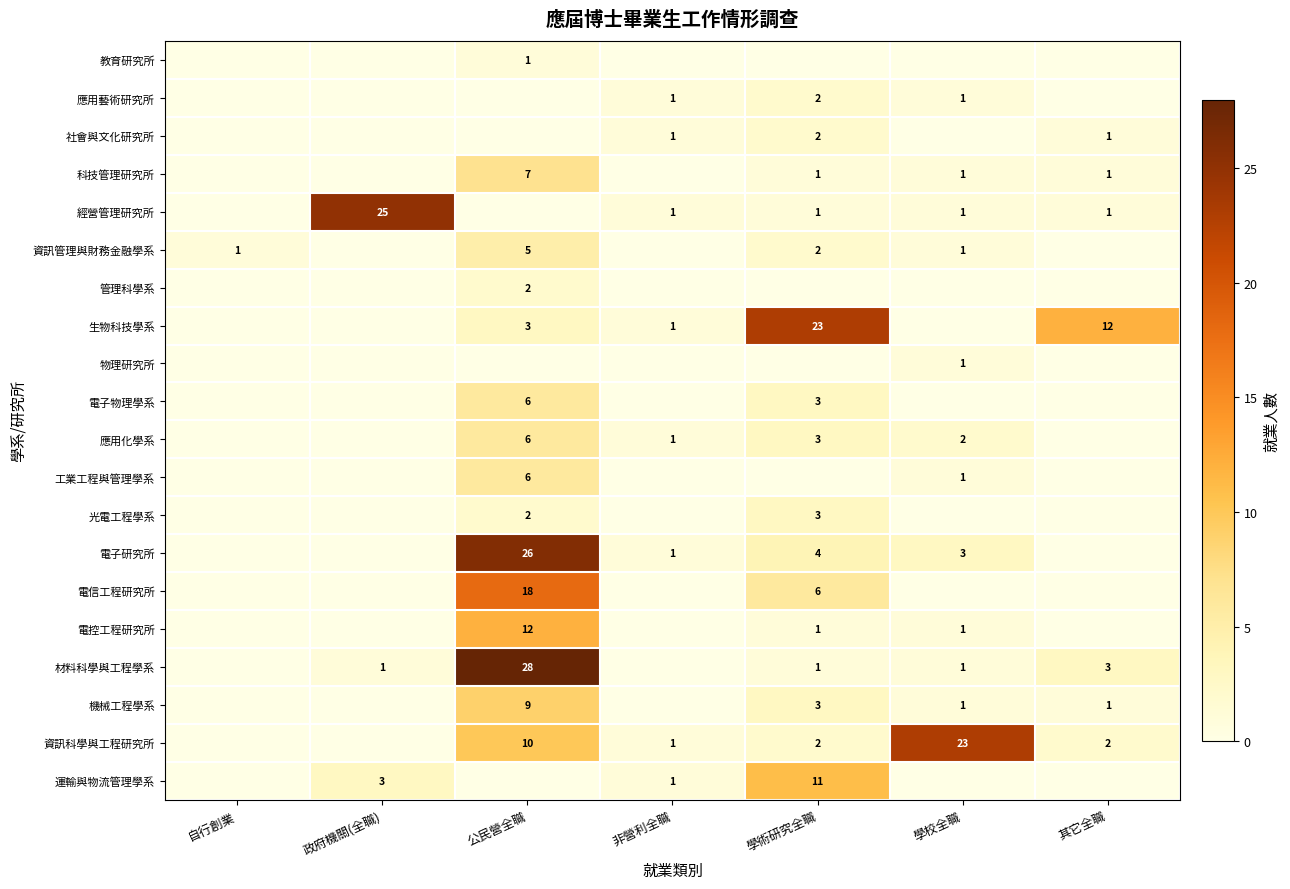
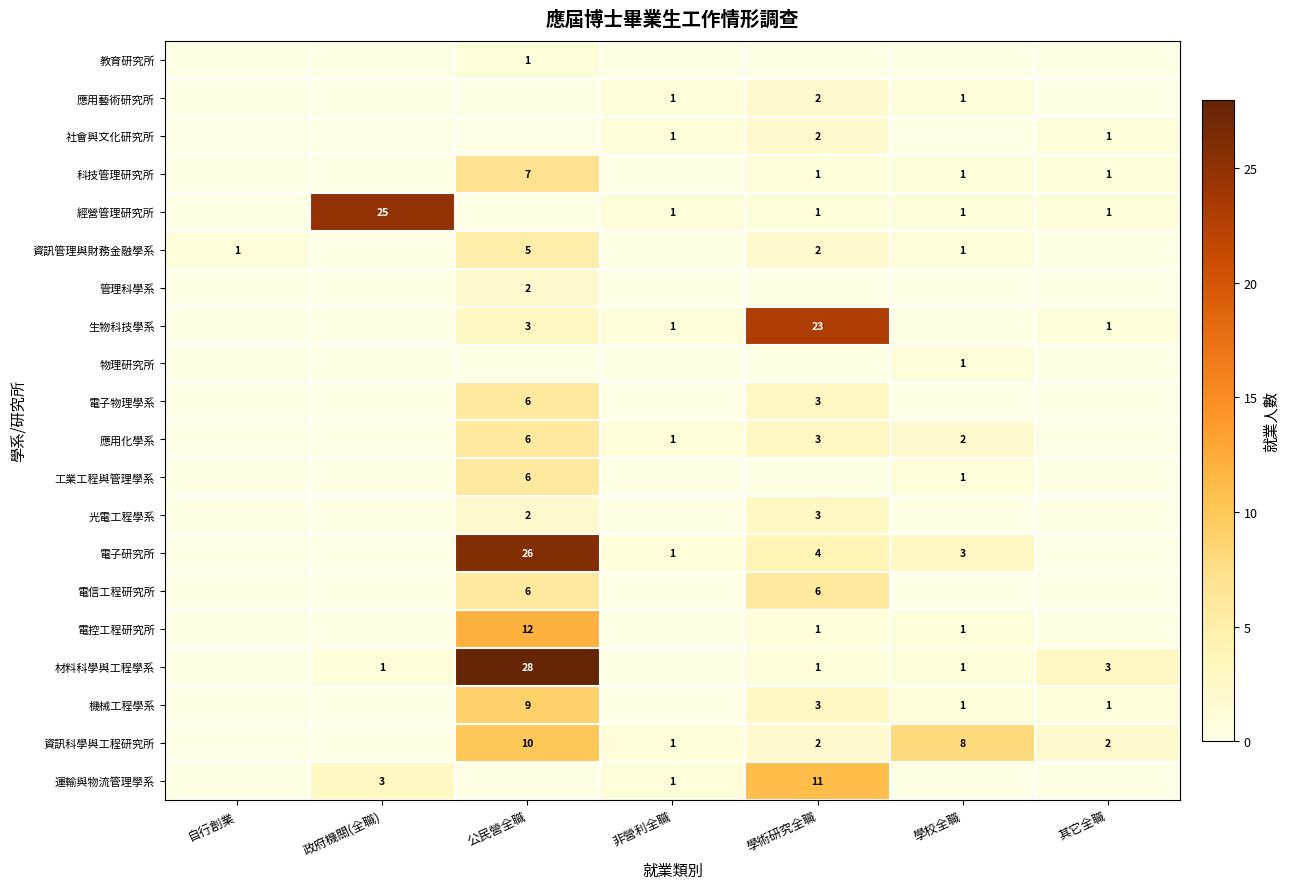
生物科技學系, 其它全職: 12 -> 1
電信工程研究所, 公民營全職: 18 -> 6
資訊科學與工程研究所, 學校全職: 23 -> 8
